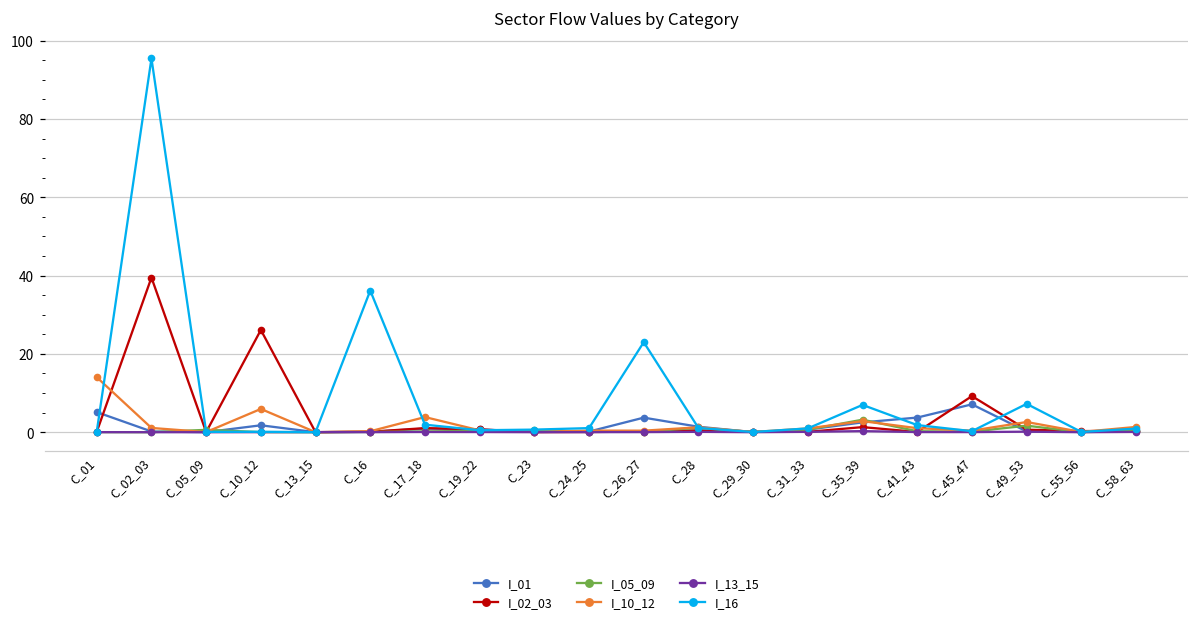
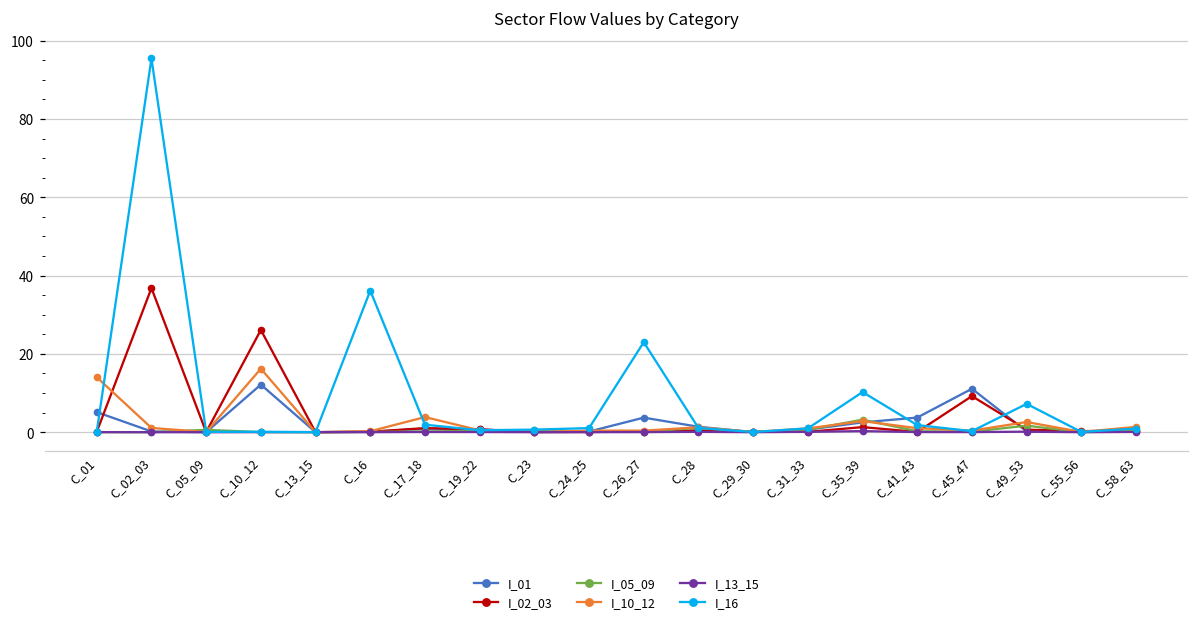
I_02_03, C_02_03: 40 -> 37
I_01, C_10_12: 2 -> 12
I_10_12, C_10_12: 6 -> 16
I_16, C_35_39: 7 -> 10
I_01, C_45_47: 7 -> 11
